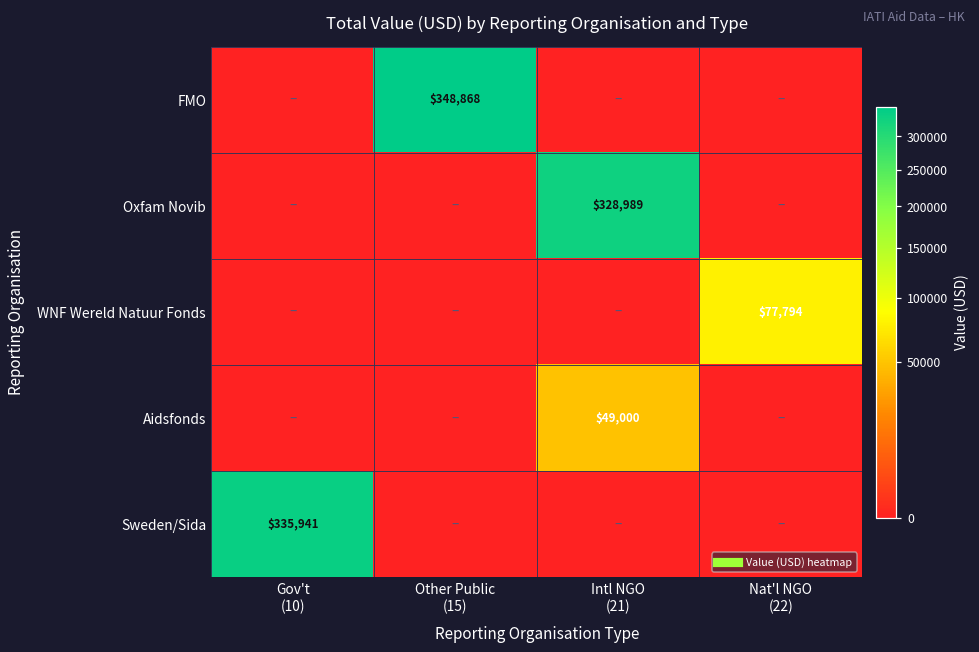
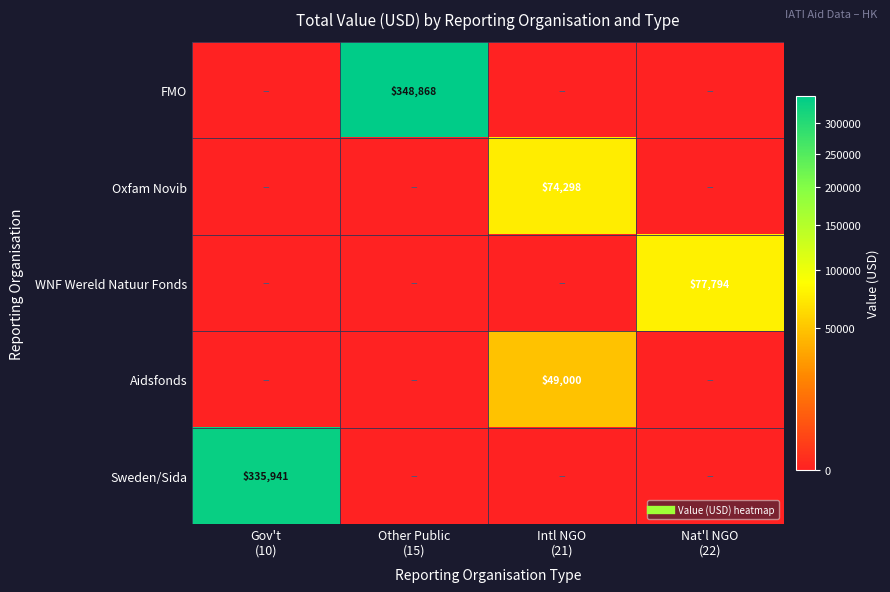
Oxfam Novib, Intl NGO (21): $328,989 -> $74,298
